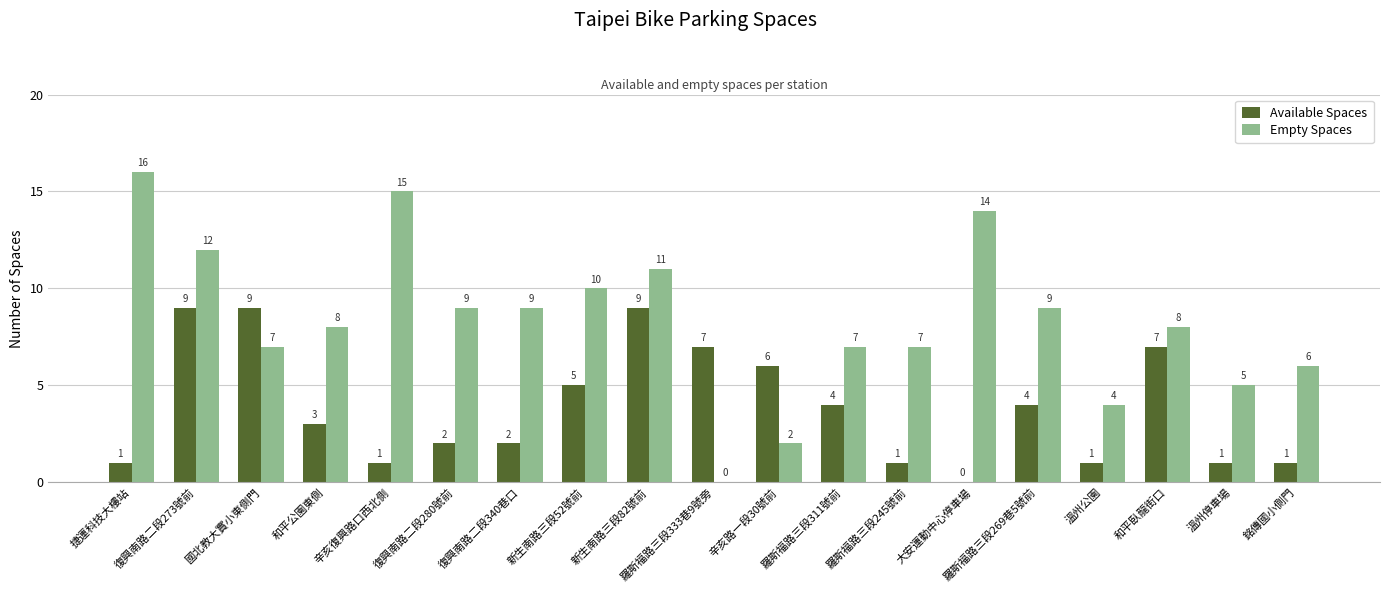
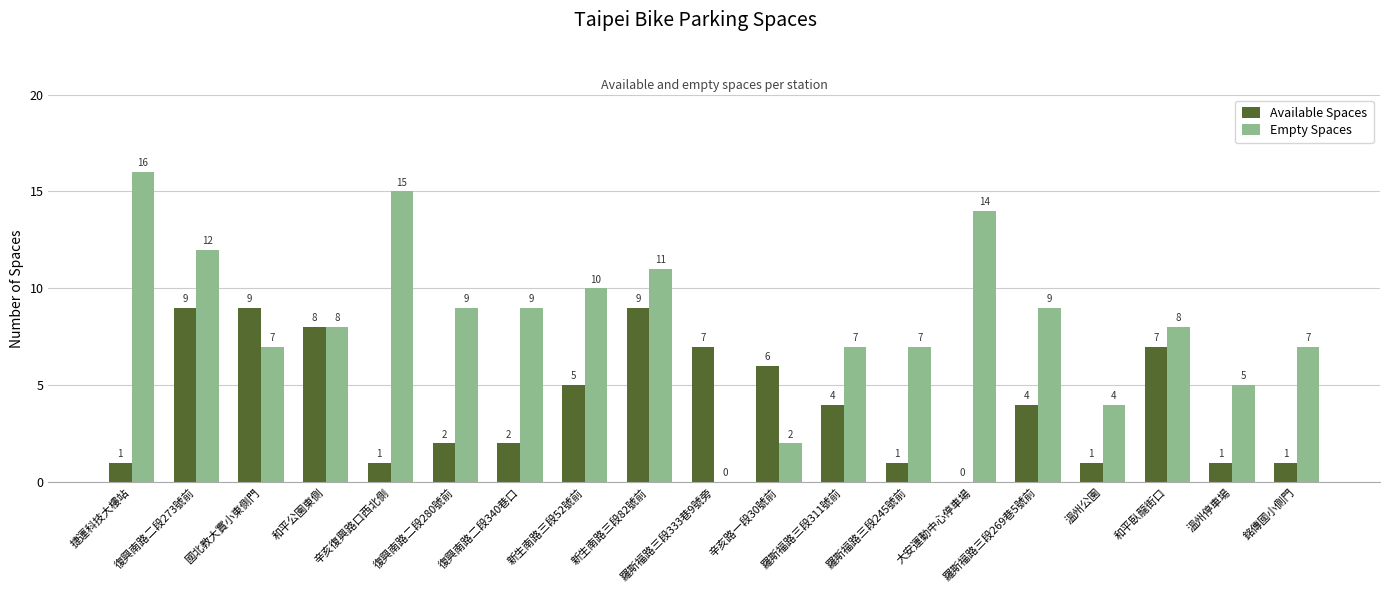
Available Spaces, 和平公園東側: 3 -> 8
Empty Spaces, 銘傳國小側門: 6 -> 7
